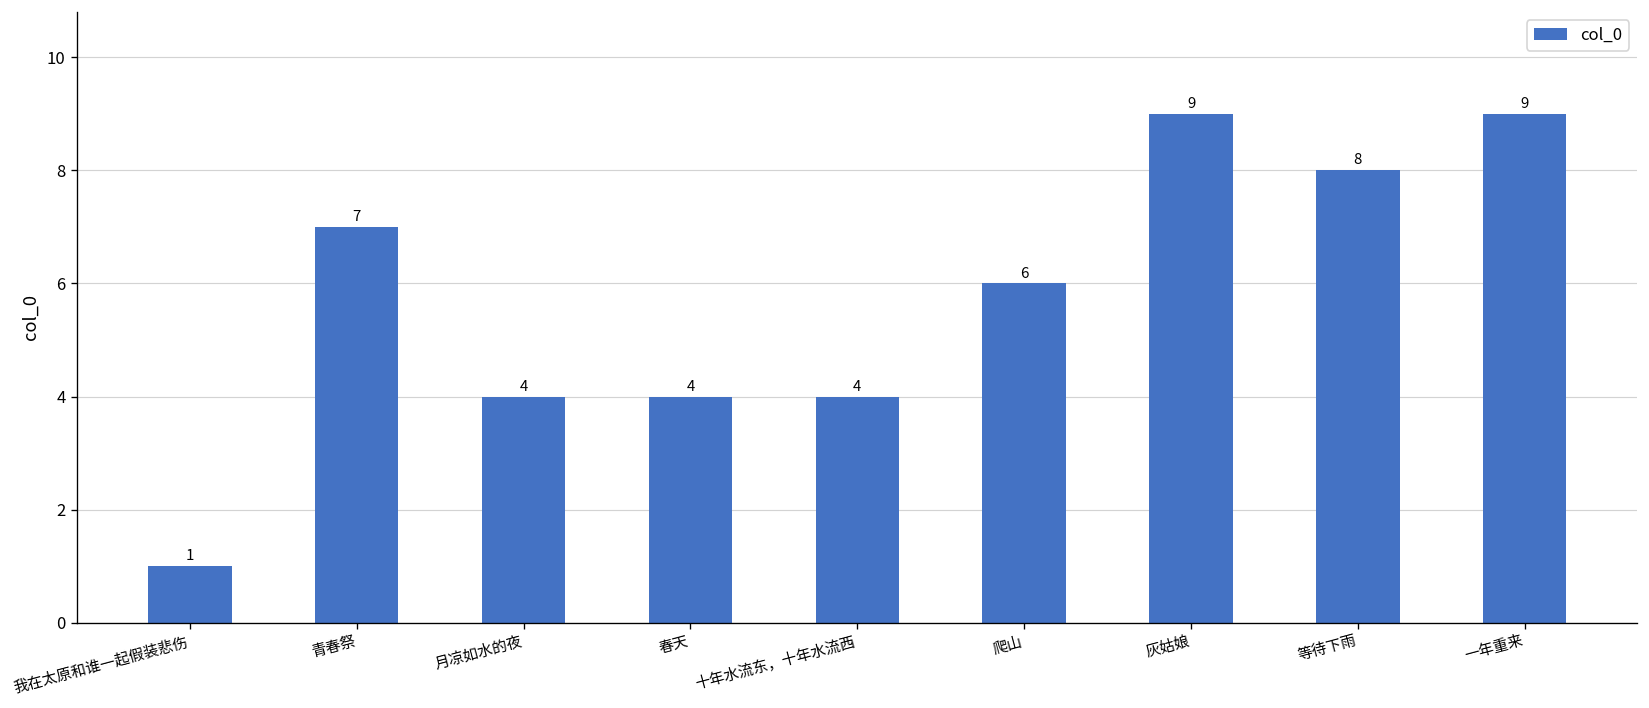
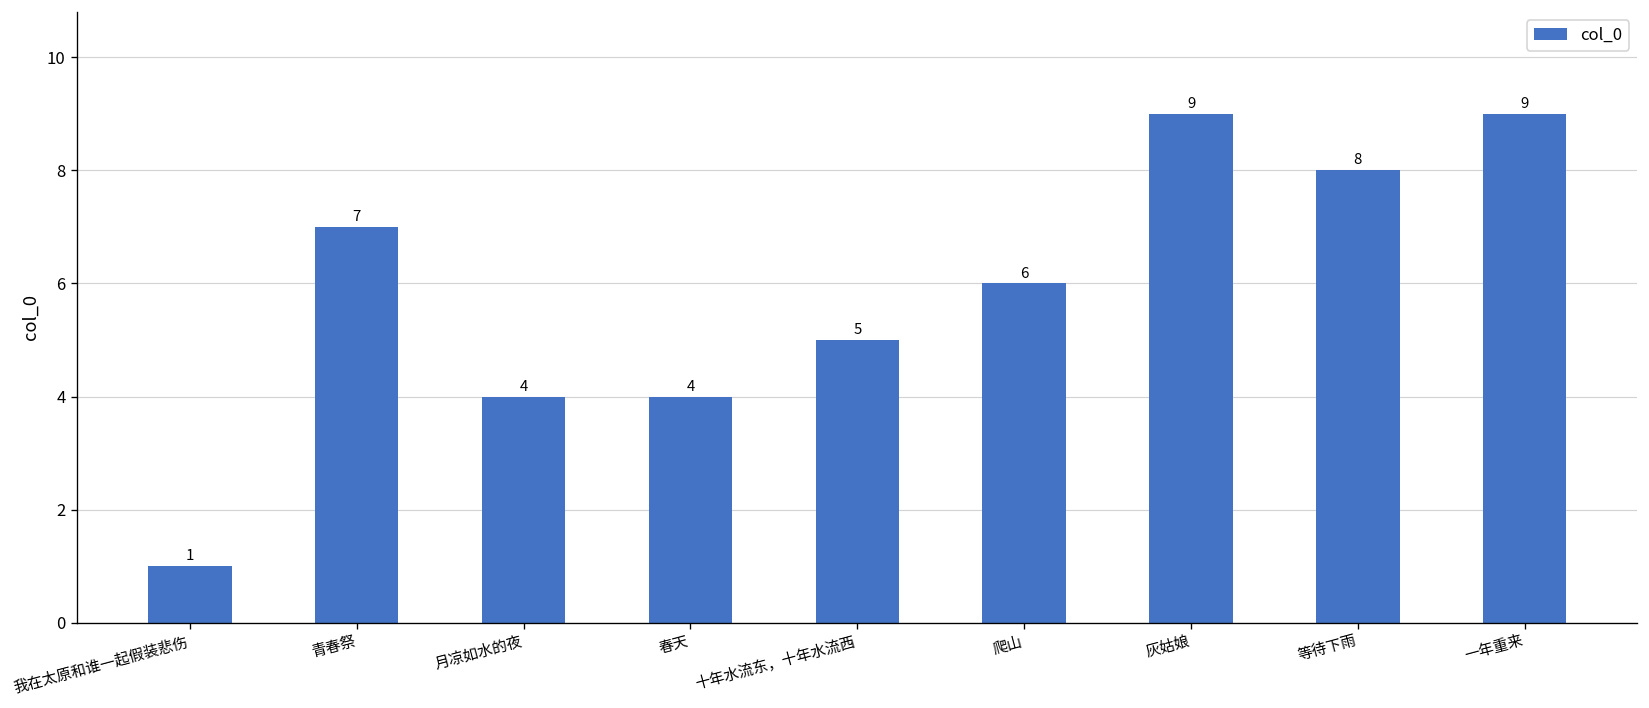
十年水流东，十年水流西: 4 -> 5
